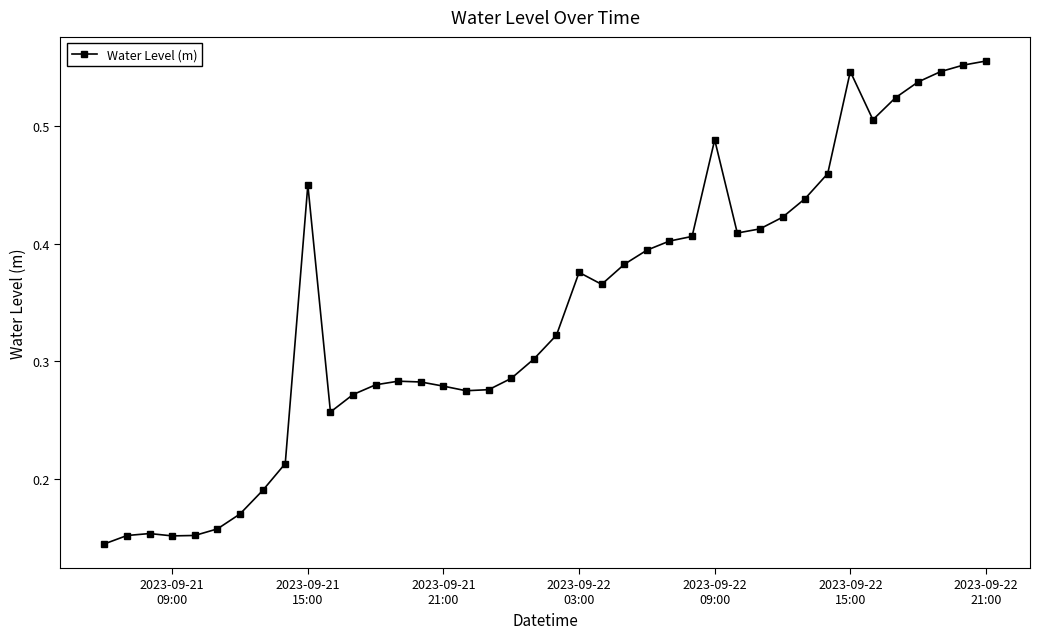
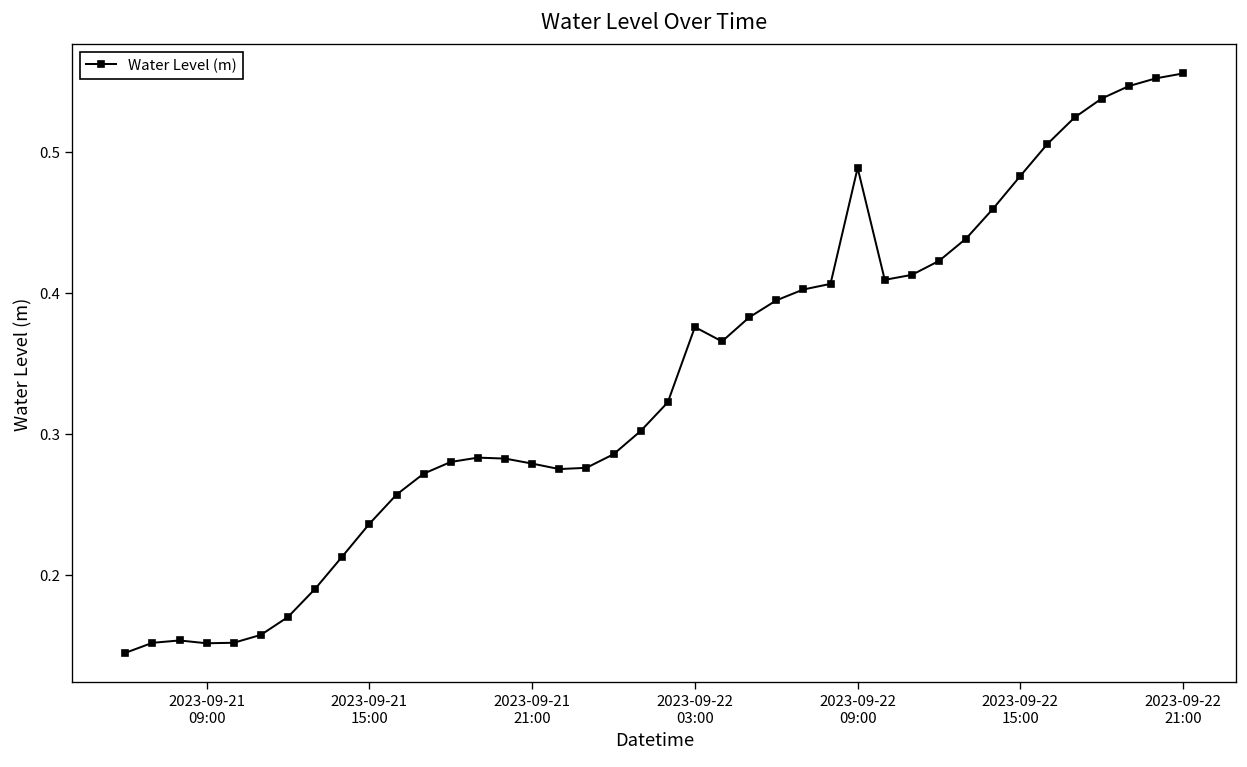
2023-09-21 15:00: 0.450 -> 0.236
2023-09-22 15:00: 0.547 -> 0.483
